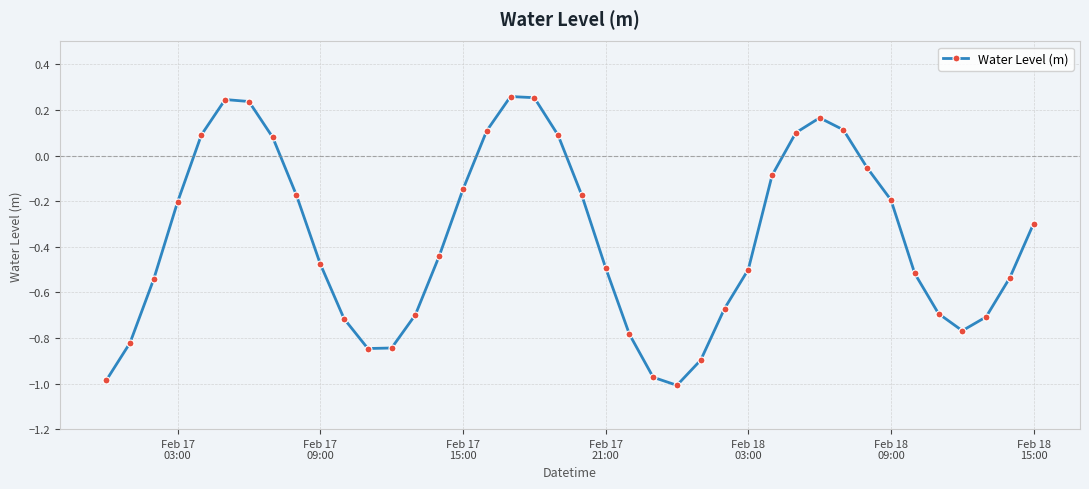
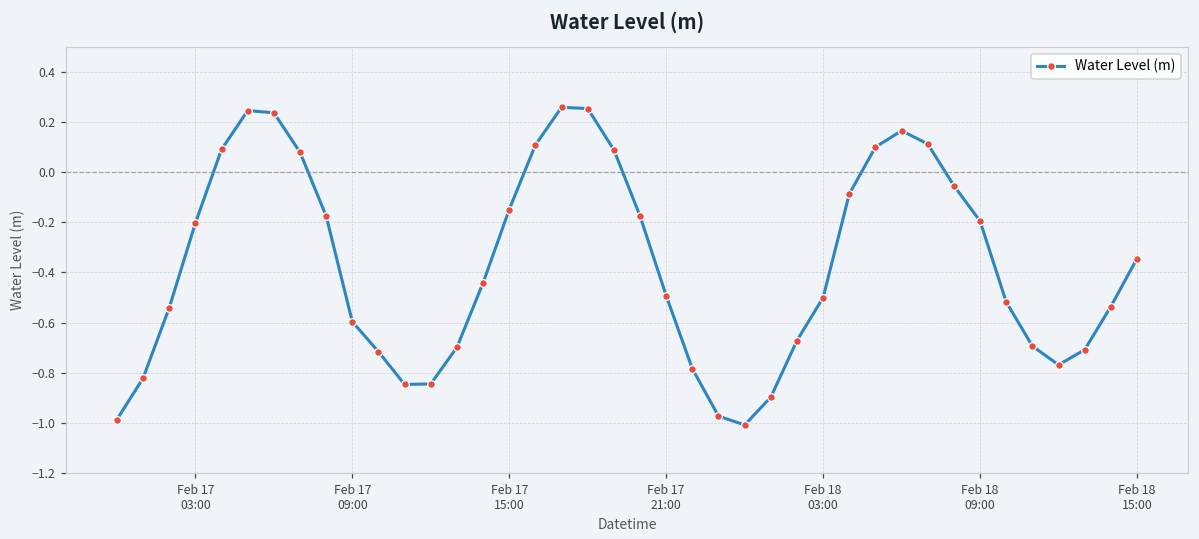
Feb 17 09:00: -0.48 -> -0.60
Feb 18 15:00: -0.30 -> -0.34
